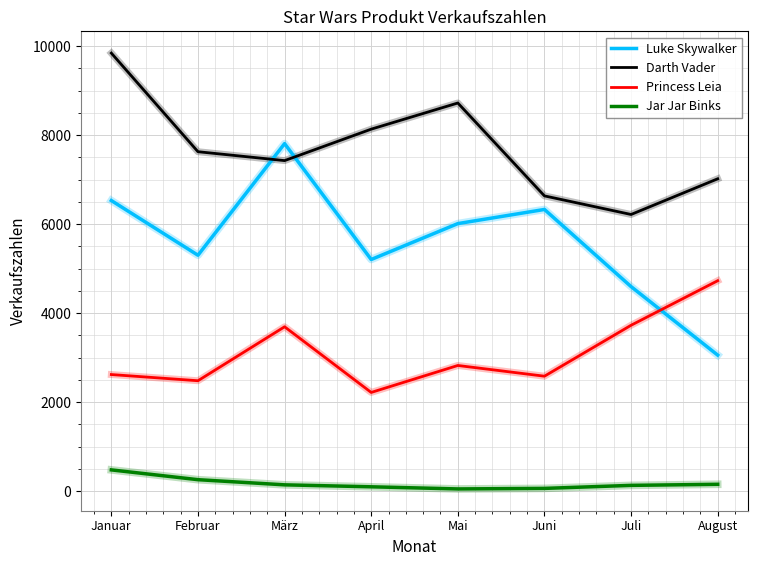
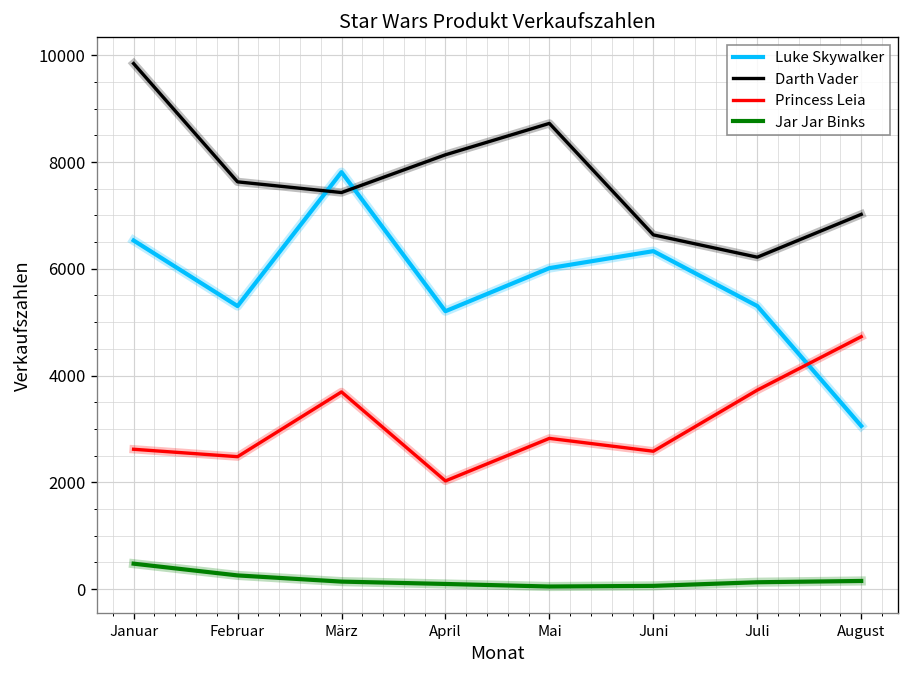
Princess Leia, April: 2200 -> 2000
Luke Skywalker, Juli: 4600 -> 5300
